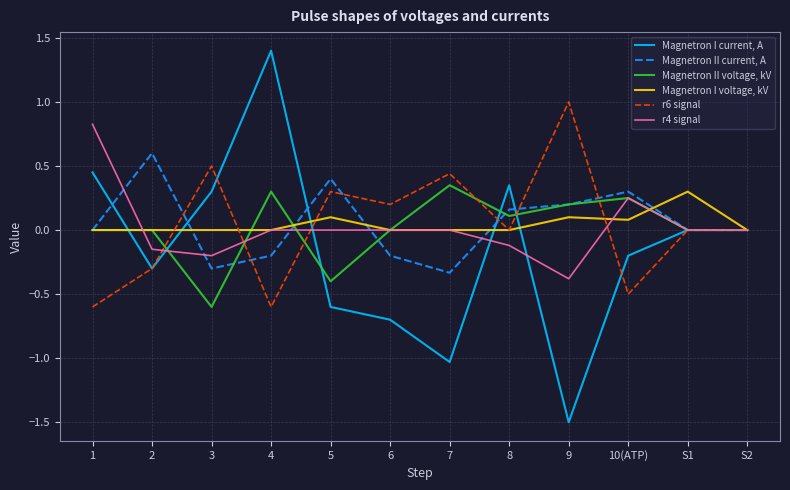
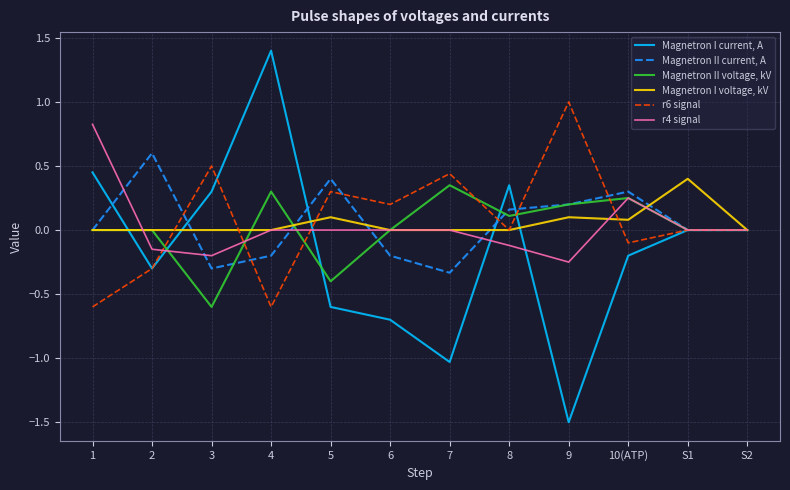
r4 signal, 9: -0.38 -> -0.25
r6 signal, 10(ATP): -0.5 -> -0.1
Magnetron I voltage, kV, S1: 0.3 -> 0.4
